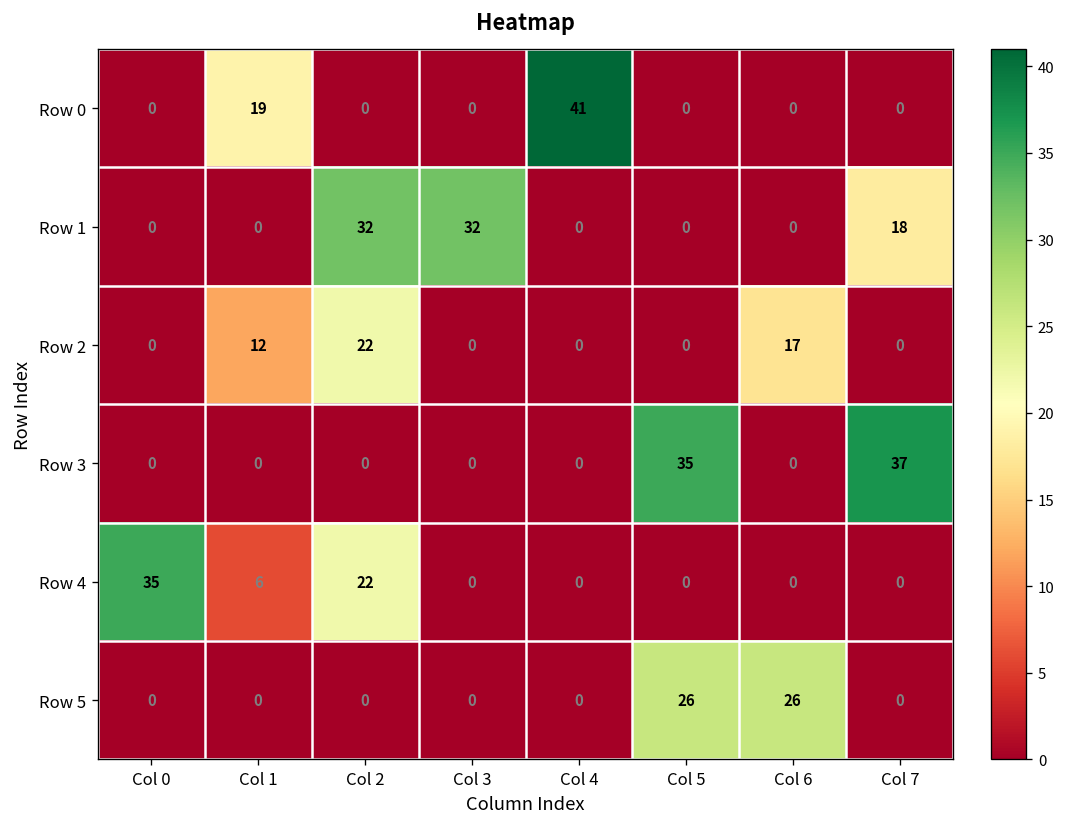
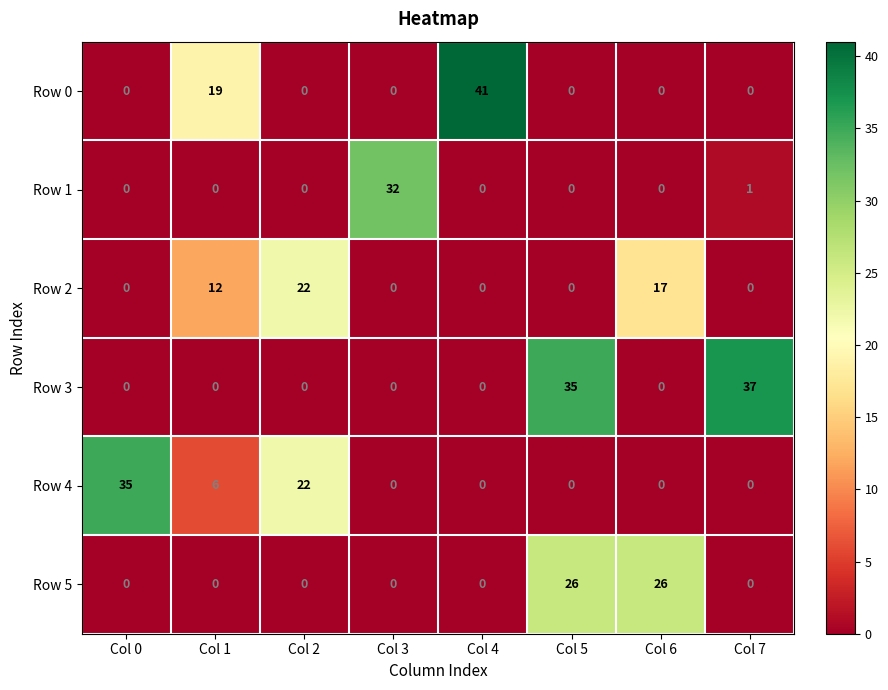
Row 1, Col 2: 32 -> 0
Row 1, Col 7: 18 -> 1
